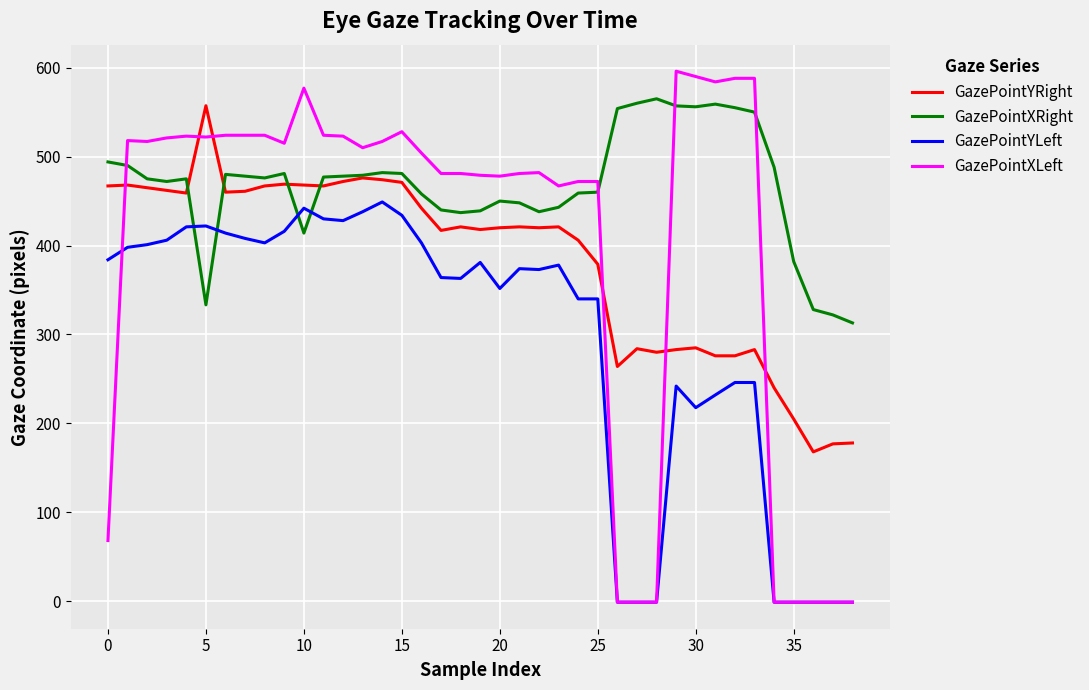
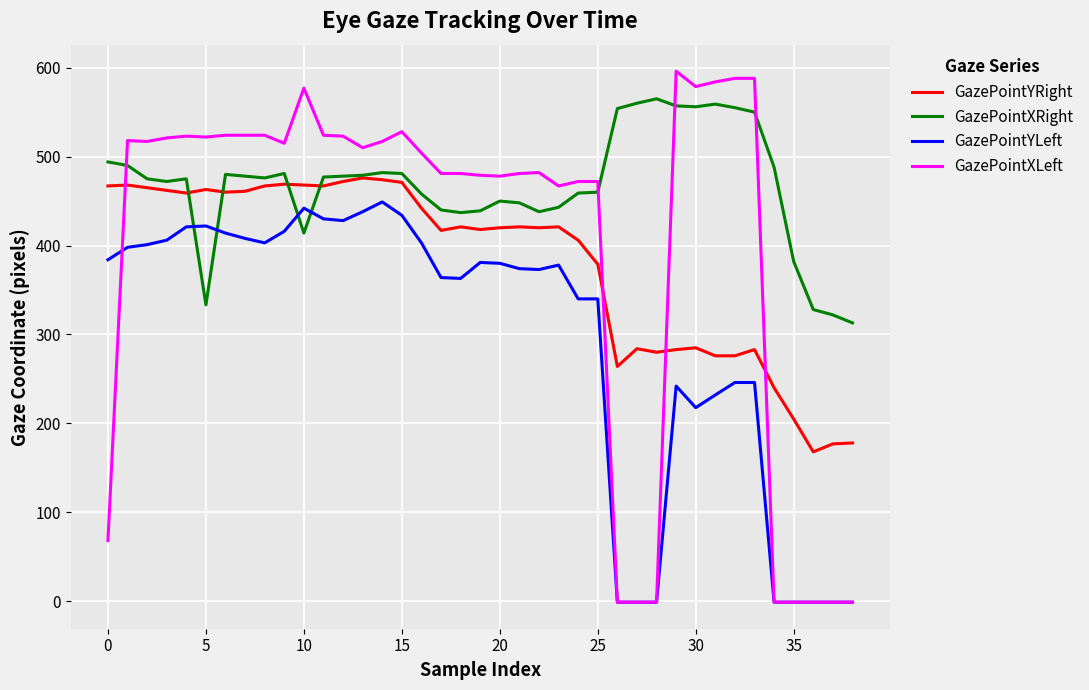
GazePointYRight, 5: 560 -> 460
GazePointYLeft, 20: 350 -> 380
GazePointXLeft, 30: 590 -> 580
